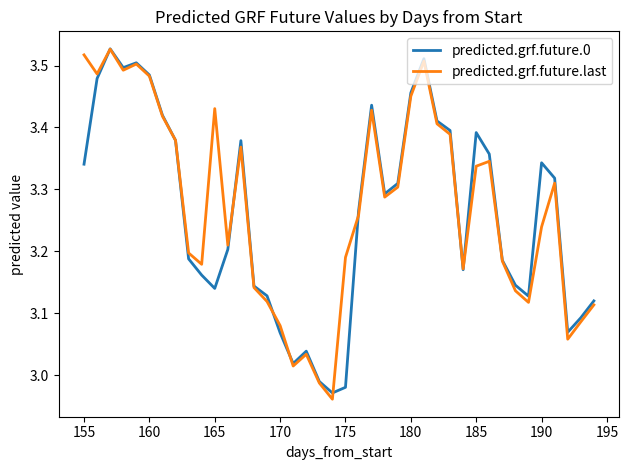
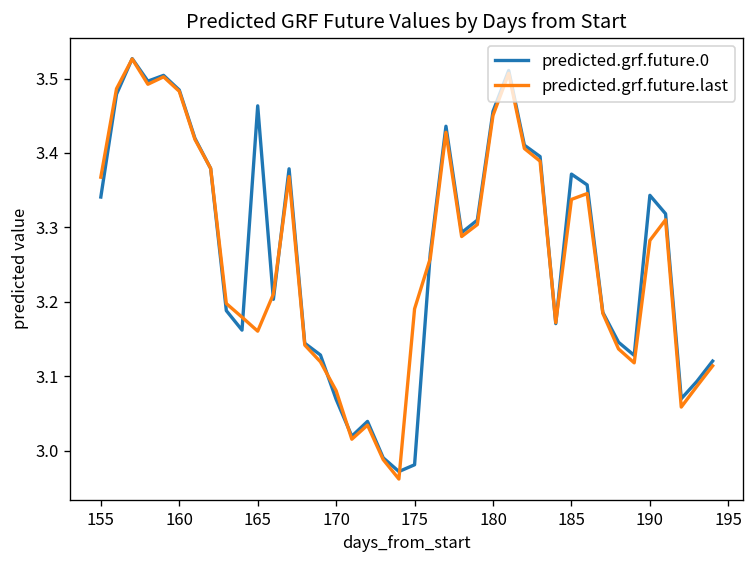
predicted.grf.future.last, 155: 3.52 -> 3.37
predicted.grf.future.0, 165: 3.14 -> 3.46
predicted.grf.future.last, 165: 3.43 -> 3.16
predicted.grf.future.0, 185: 3.39 -> 3.37
predicted.grf.future.last, 190: 3.24 -> 3.28
